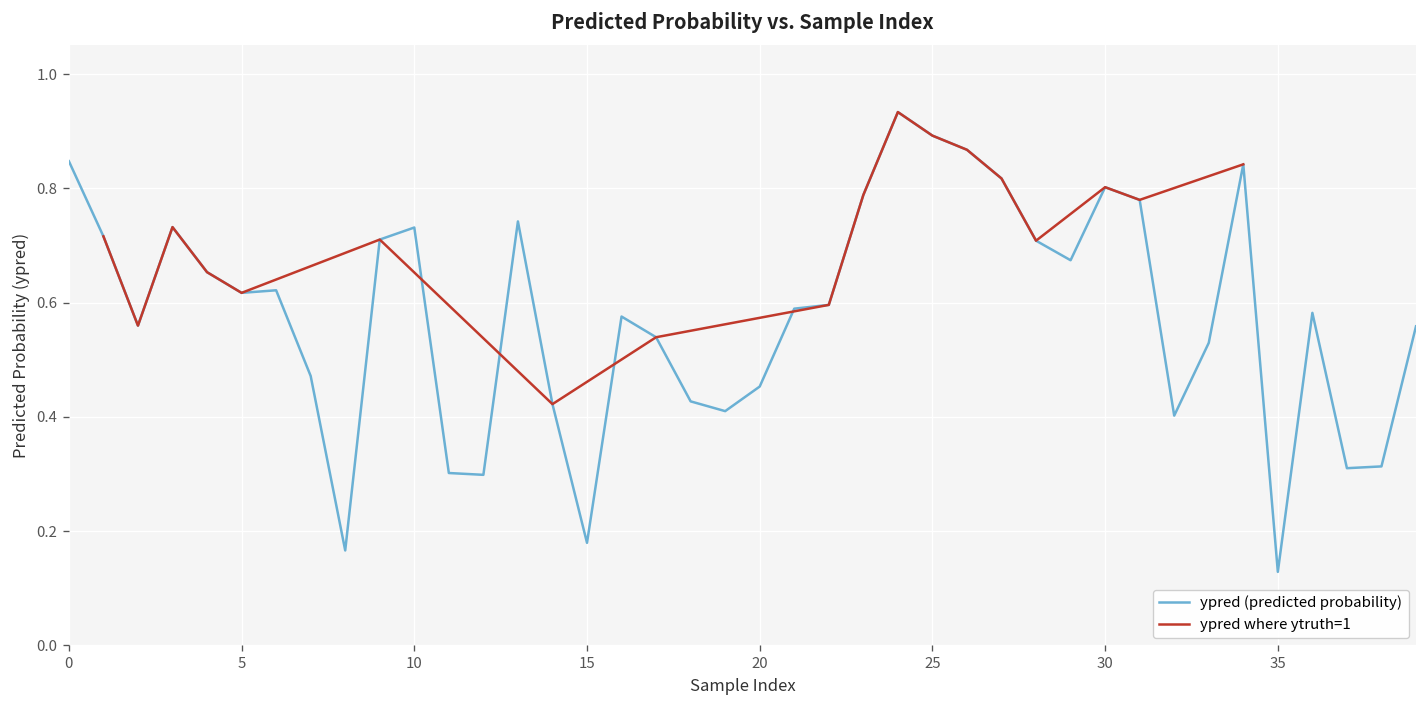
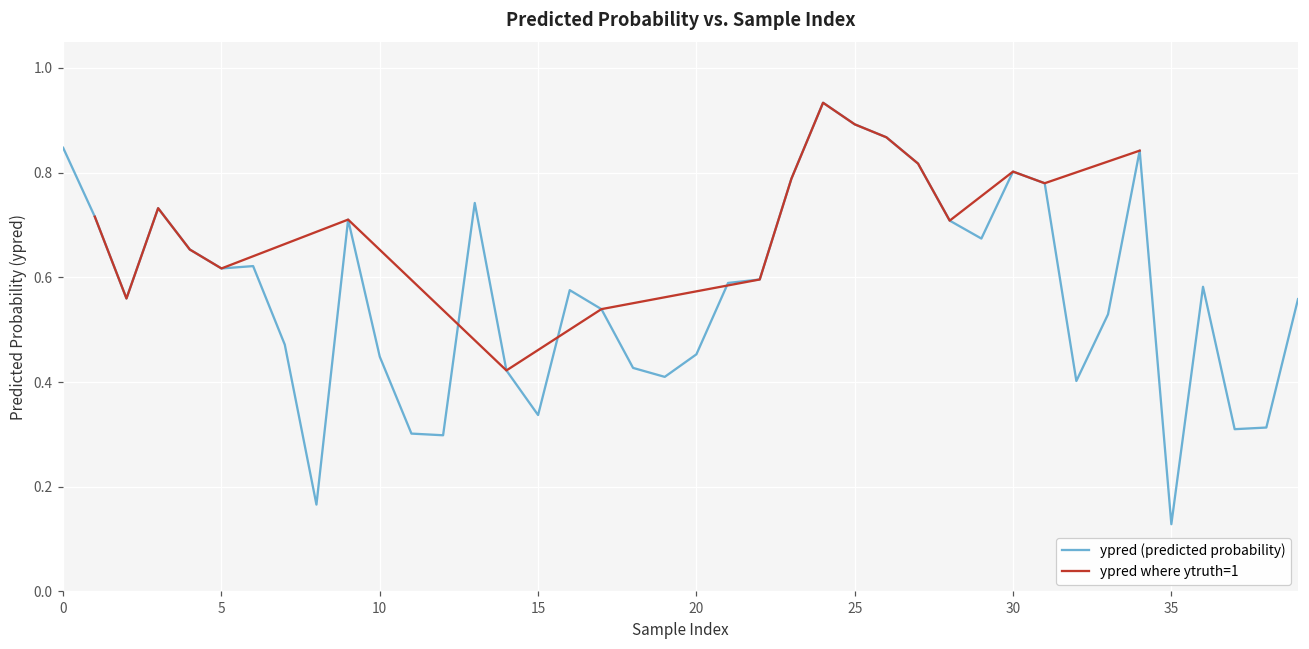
ypred (predicted probability), 10: 0.73 -> 0.45
ypred (predicted probability), 15: 0.18 -> 0.34
